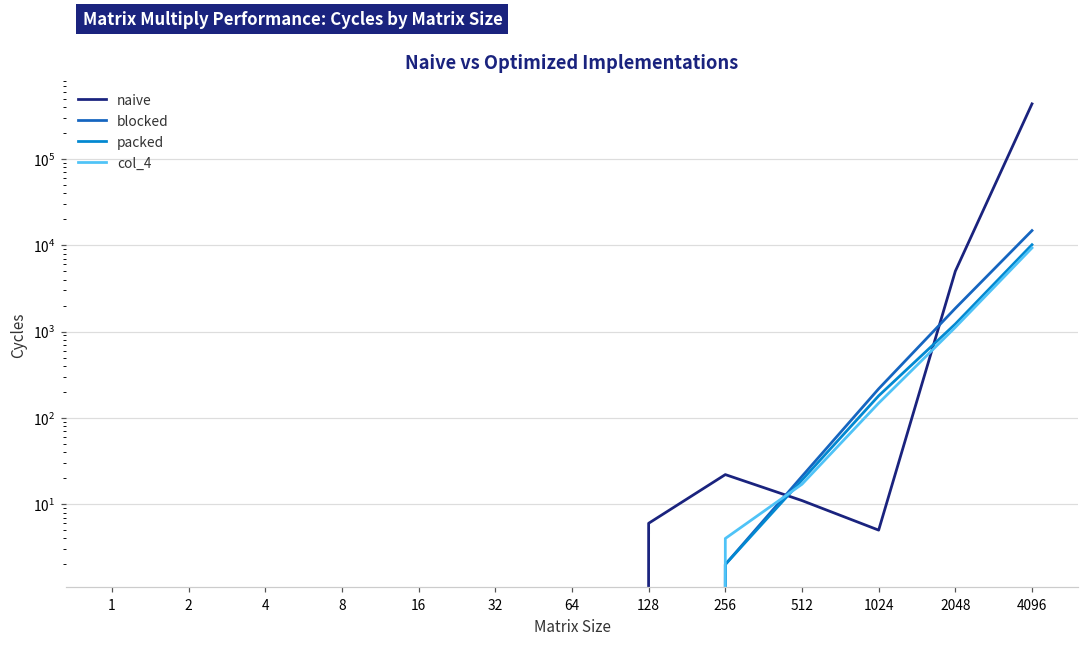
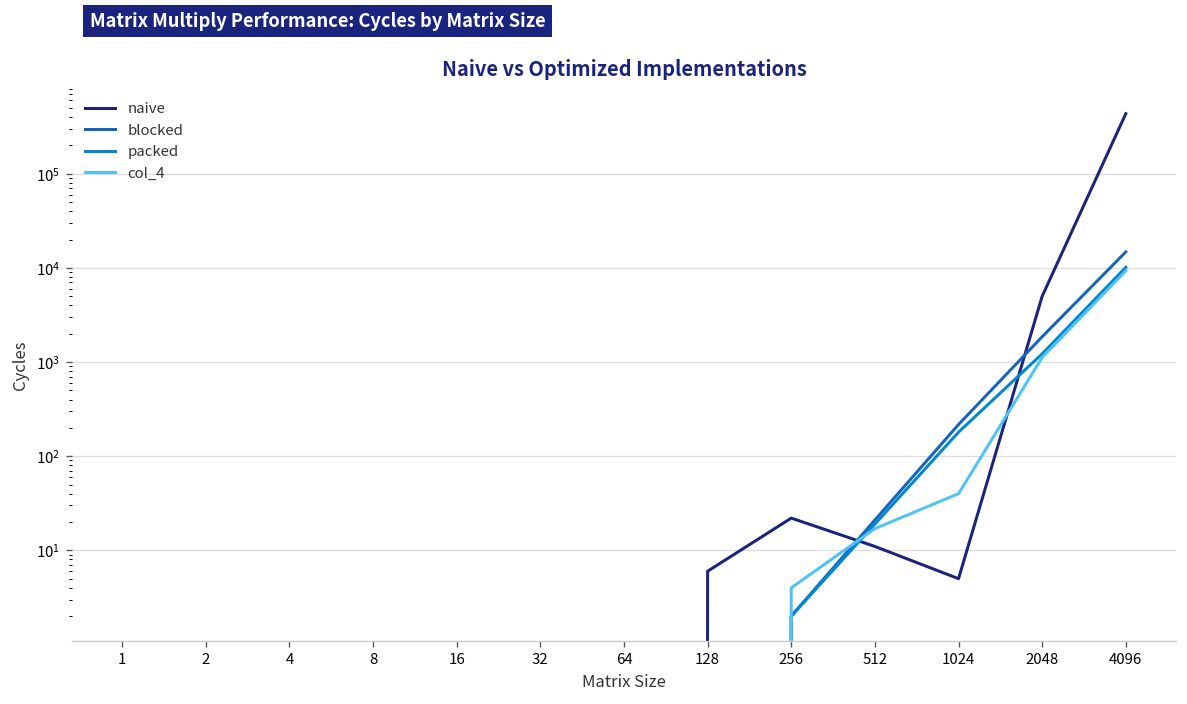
col_4, 1024: 150 -> 40
